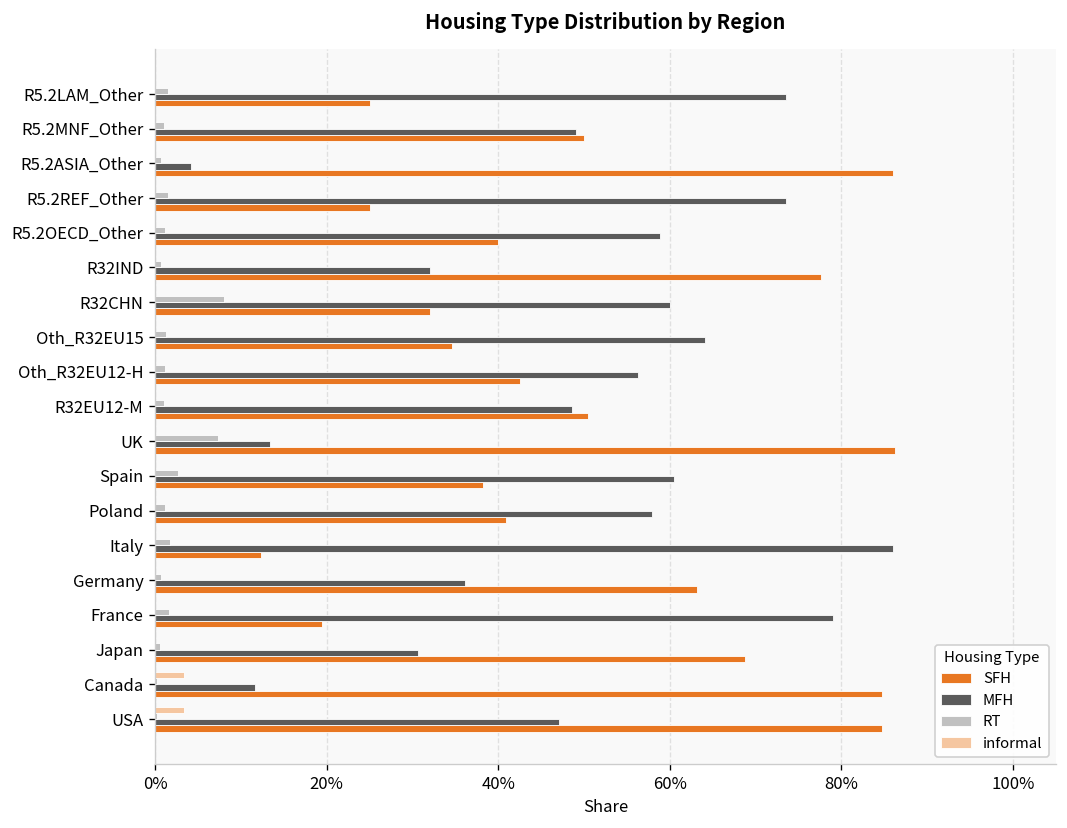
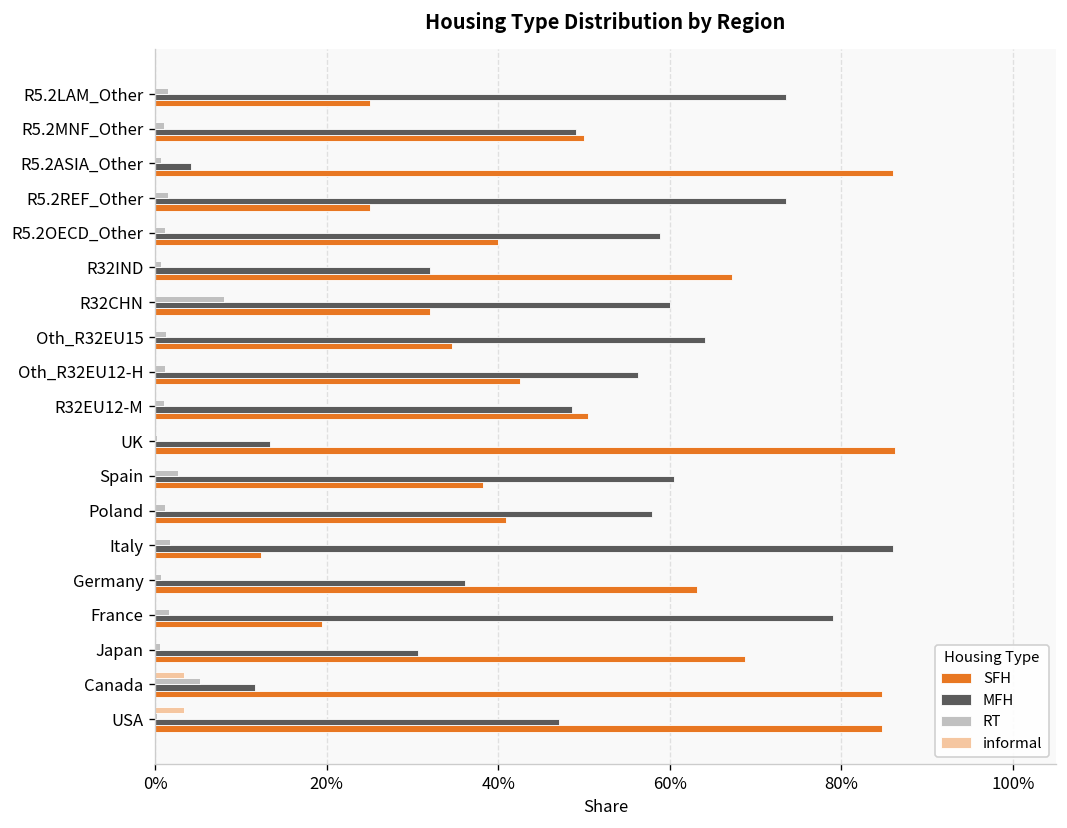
SFH, R32IND: 78% -> 67%
RT, UK: 7% -> 0%
RT, Canada: 0% -> 5%
